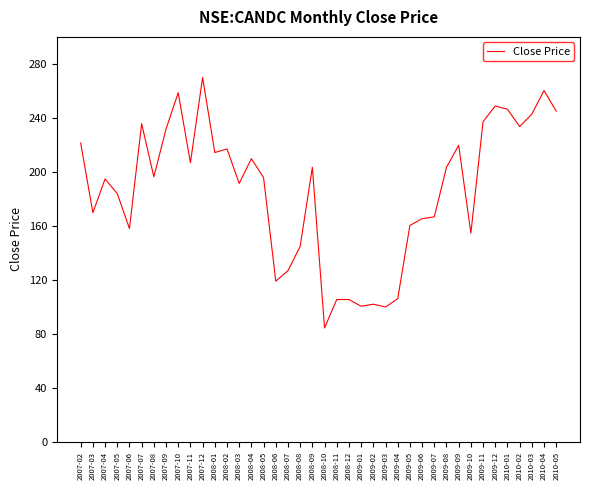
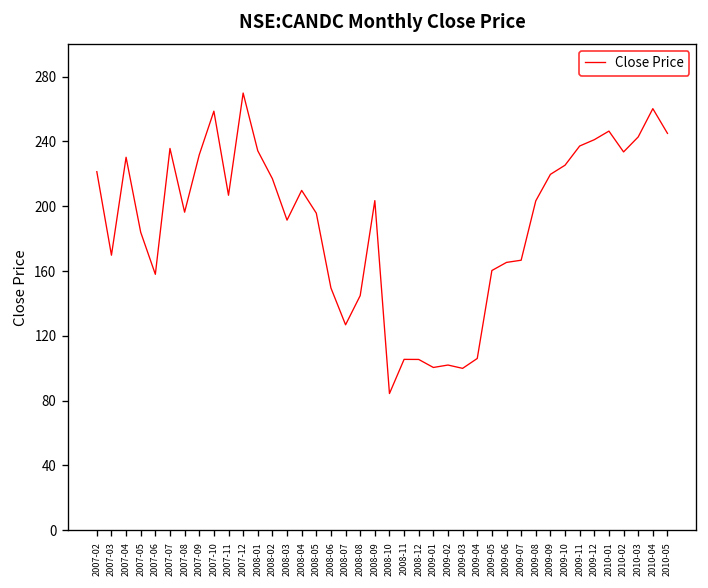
2007-04: 195 -> 230
2008-01: 214 -> 234
2008-06: 119 -> 150
2009-10: 155 -> 225
2009-12: 249 -> 241
